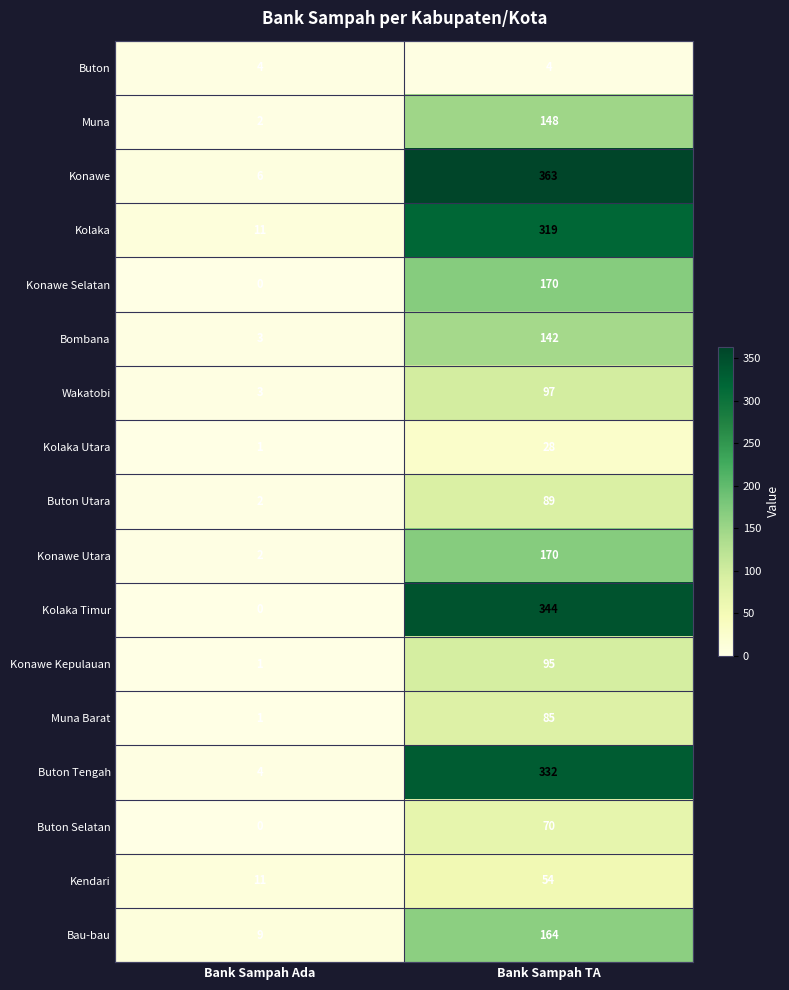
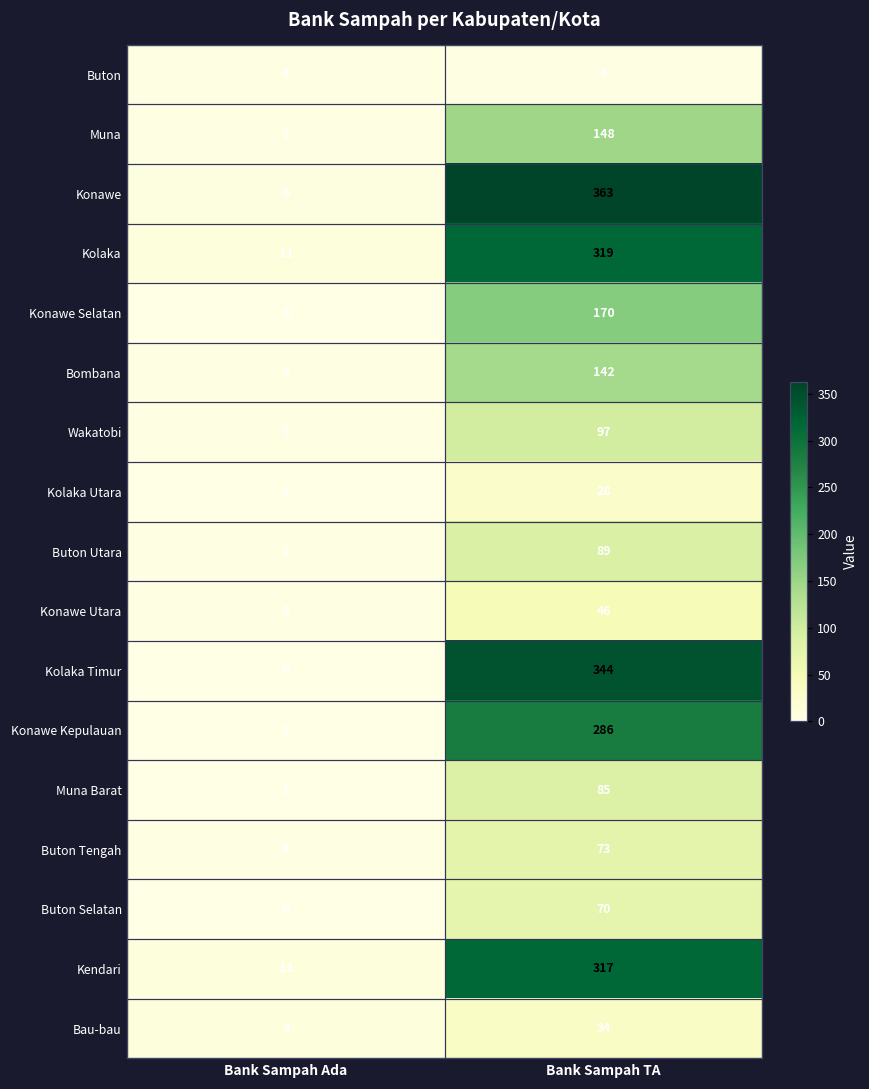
Konawe Utara, Bank Sampah TA: 170 -> 46
Konawe Kepulauan, Bank Sampah TA: 95 -> 286
Buton Tengah, Bank Sampah TA: 332 -> 73
Kendari, Bank Sampah TA: 54 -> 317
Bau-bau, Bank Sampah TA: 164 -> 34
